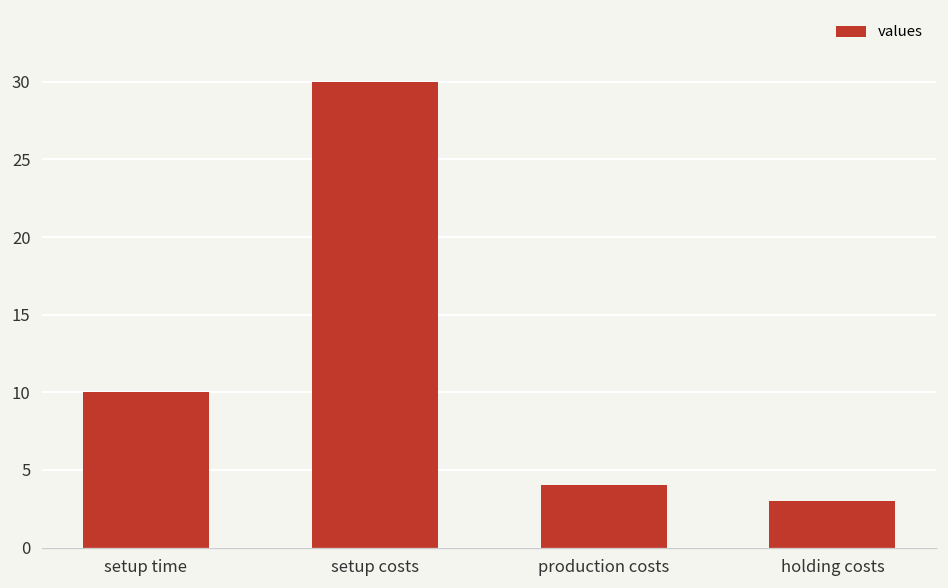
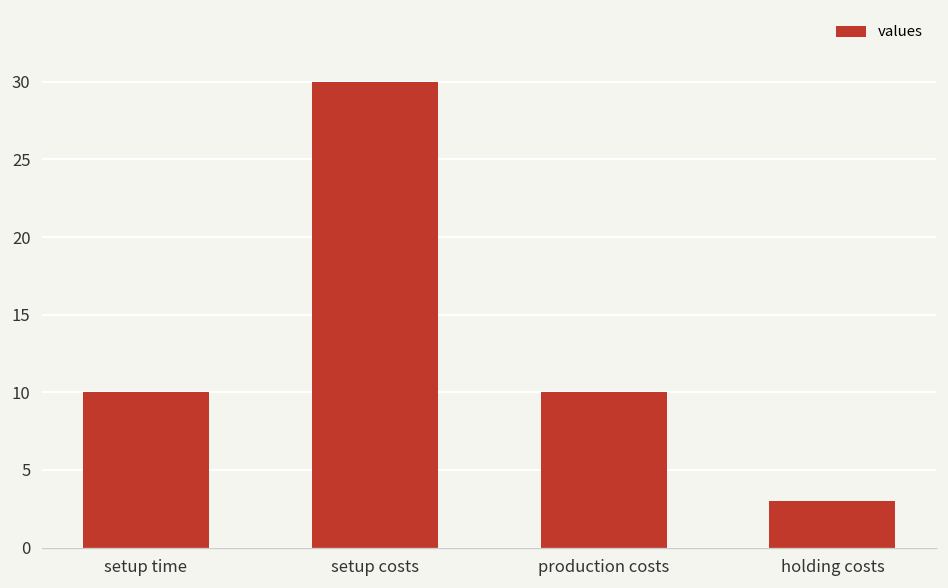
production costs: 4 -> 10
